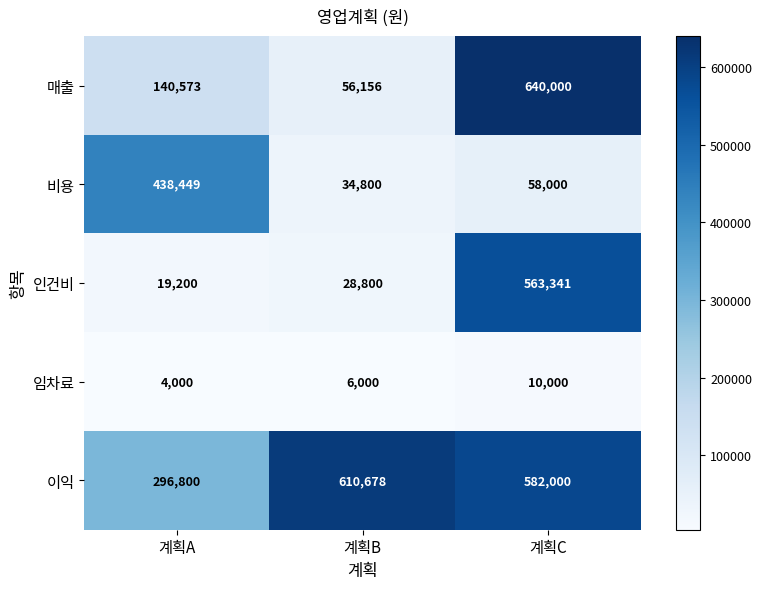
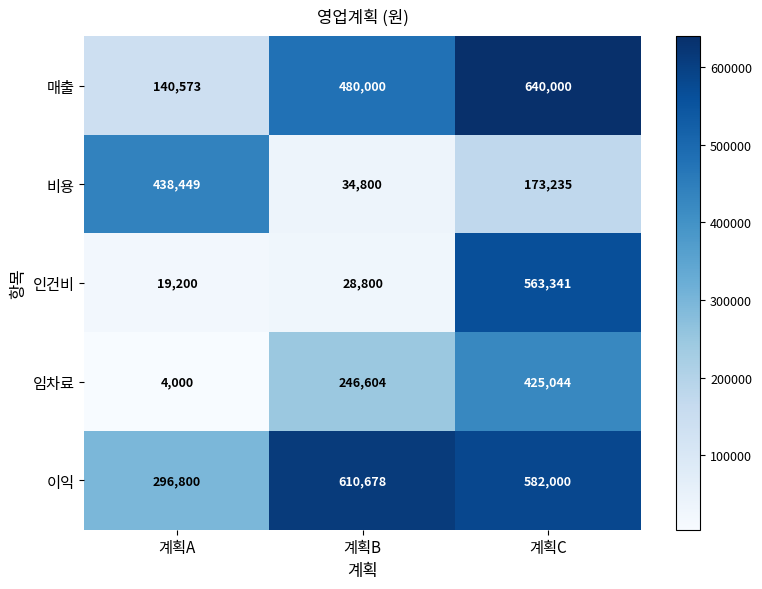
매출, 계획B: 56,156 -> 480,000
비용, 계획C: 58,000 -> 173,235
임차료, 계획B: 6,000 -> 246,604
임차료, 계획C: 10,000 -> 425,044
